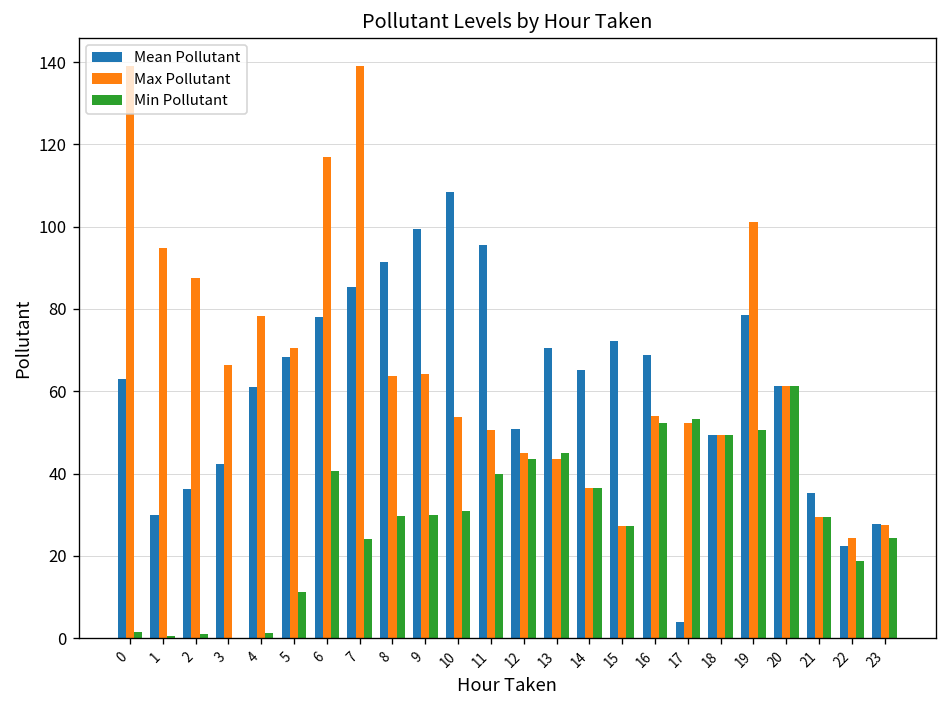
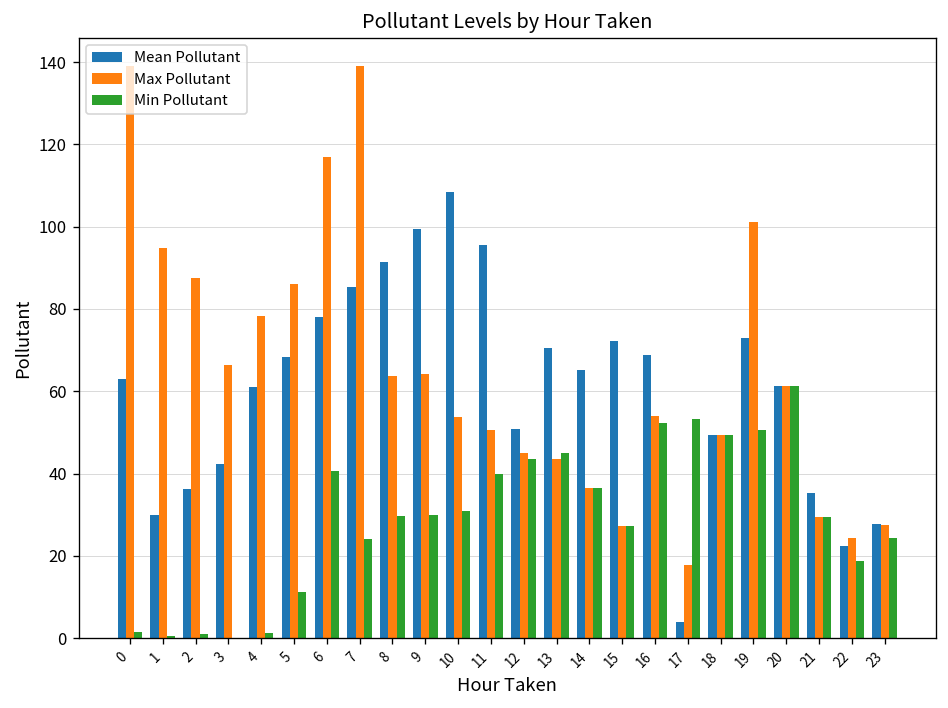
Max Pollutant, 5: 70 -> 86
Max Pollutant, 17: 52 -> 18
Mean Pollutant, 19: 79 -> 73
